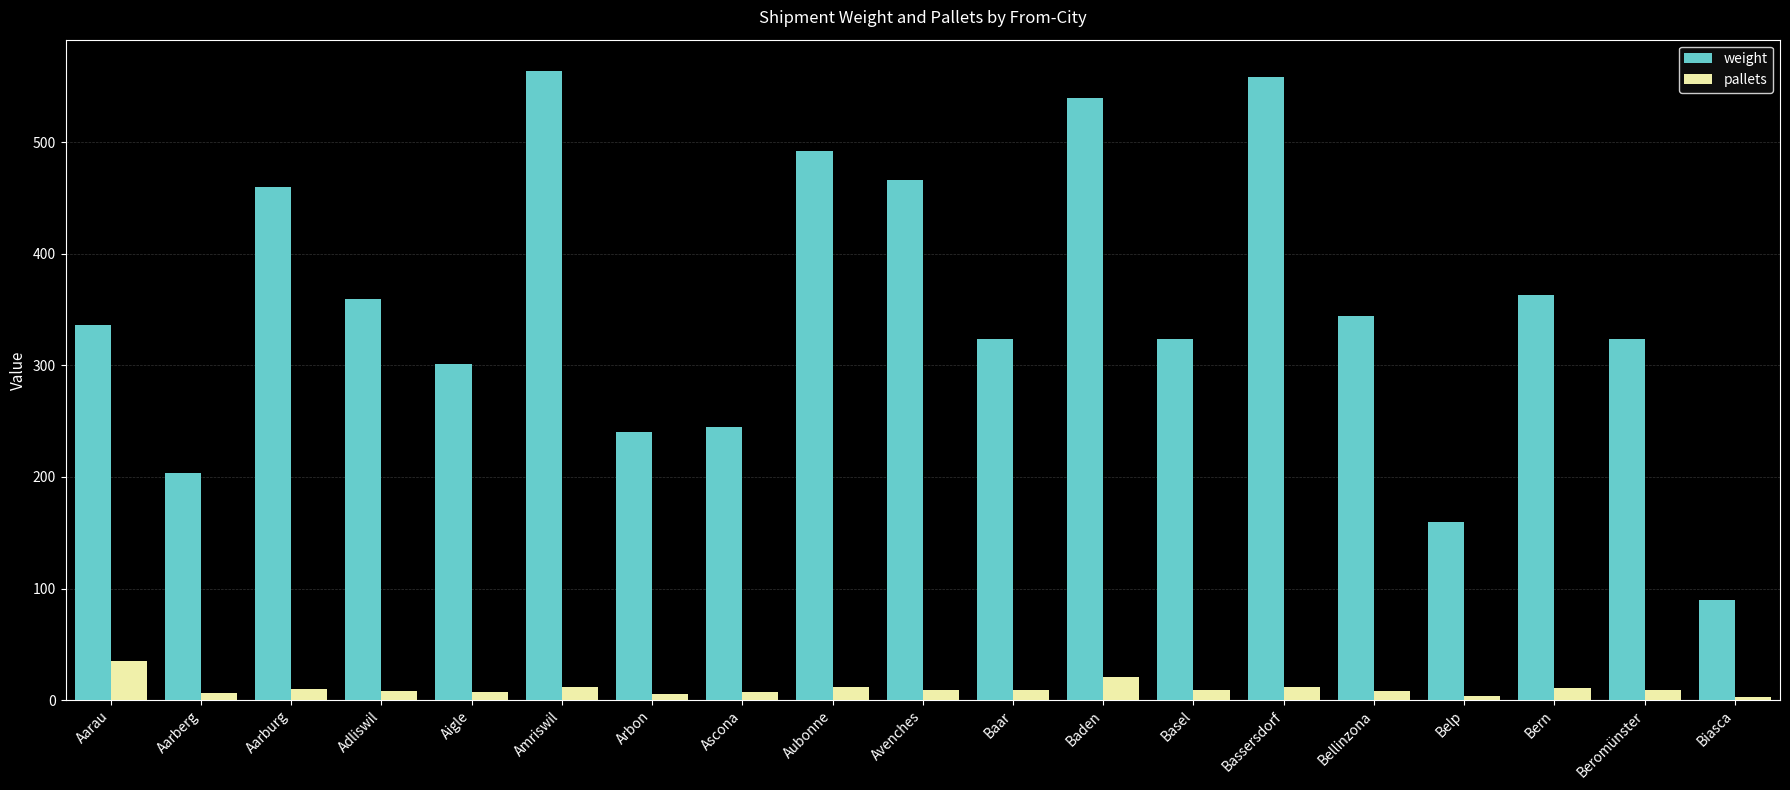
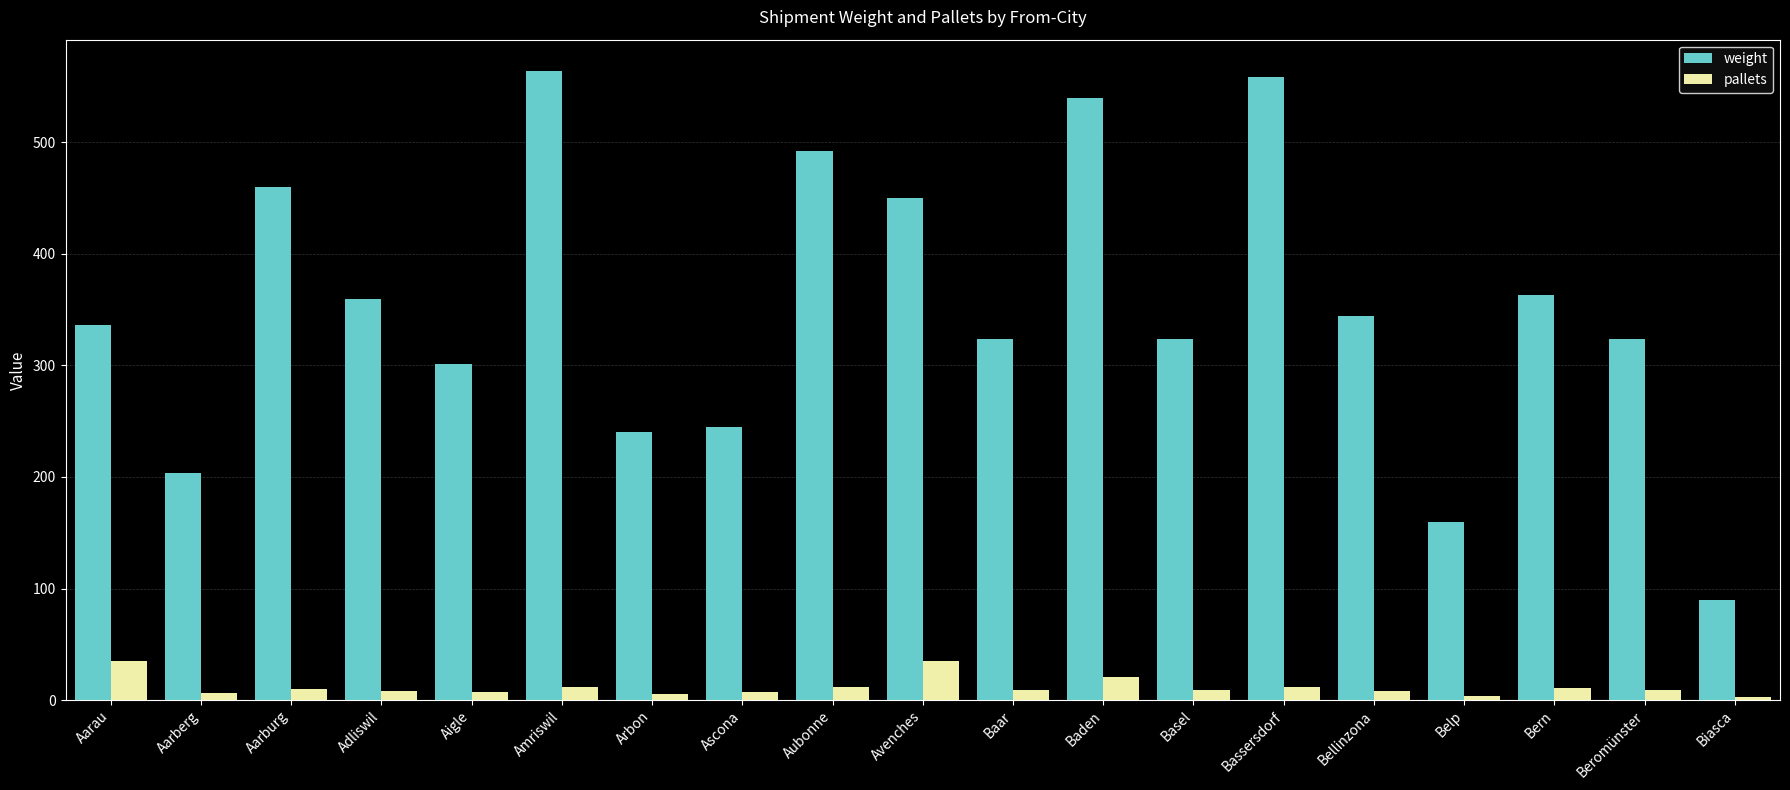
weight, Avenches: 466 -> 450
pallets, Avenches: 9 -> 35
